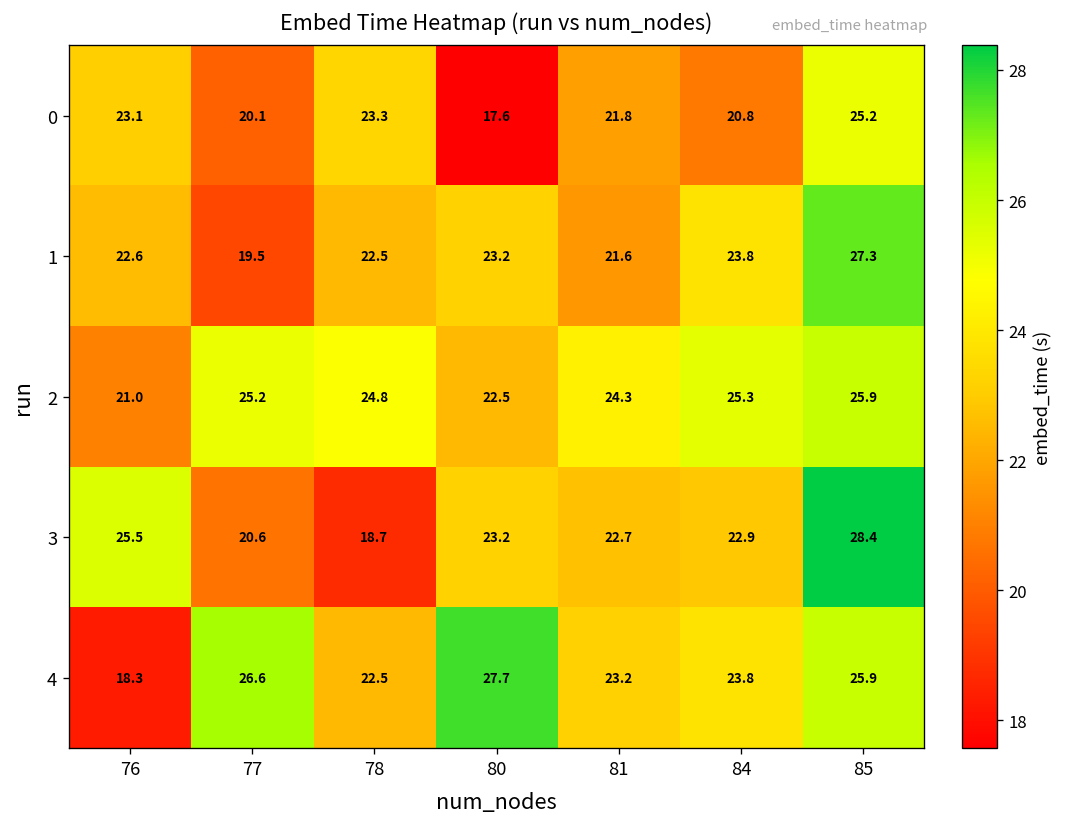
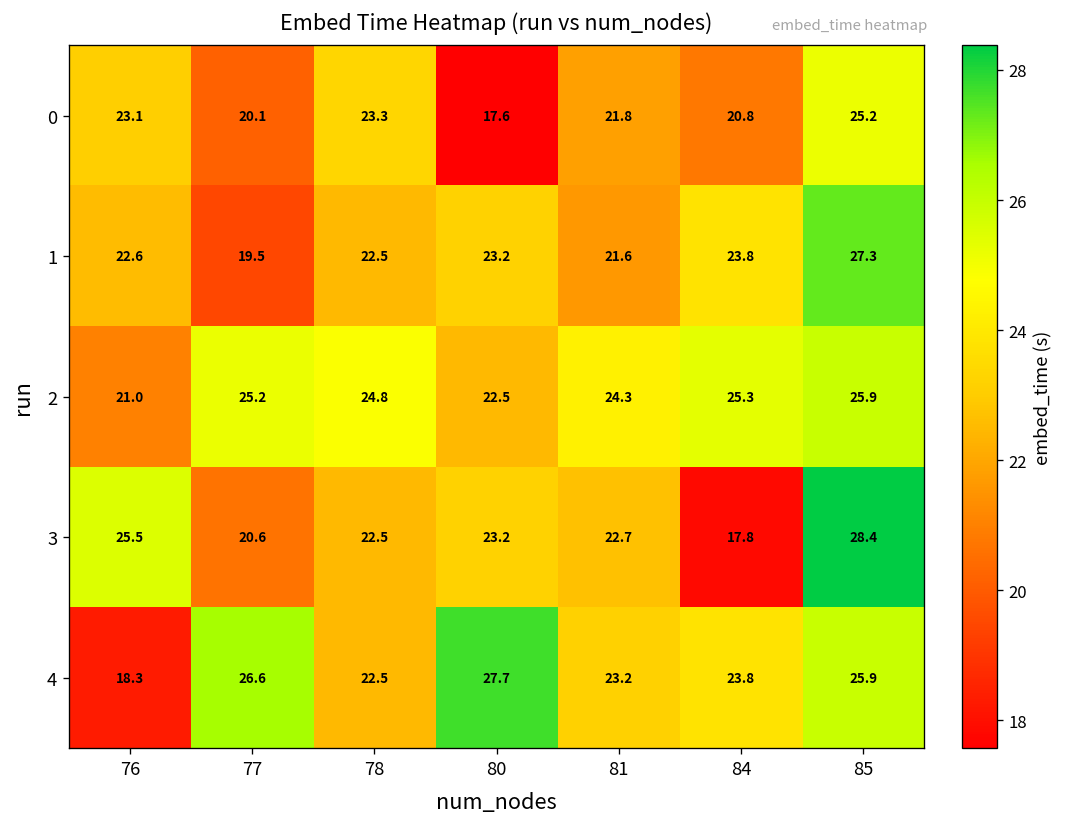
3, 78: 18.7 -> 22.5
3, 84: 22.9 -> 17.8
